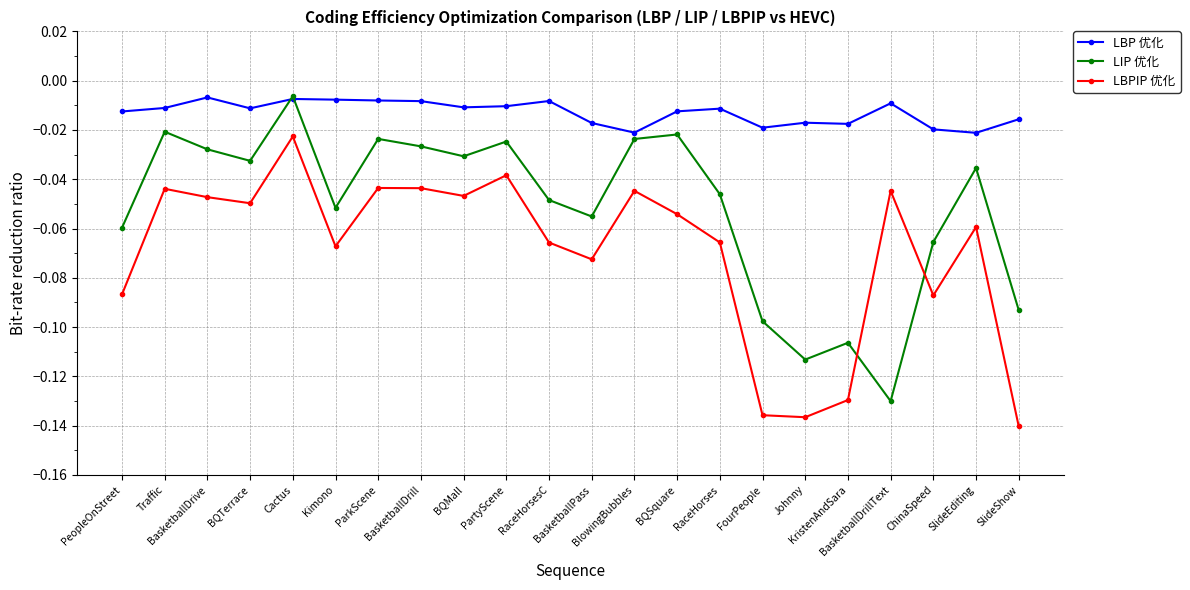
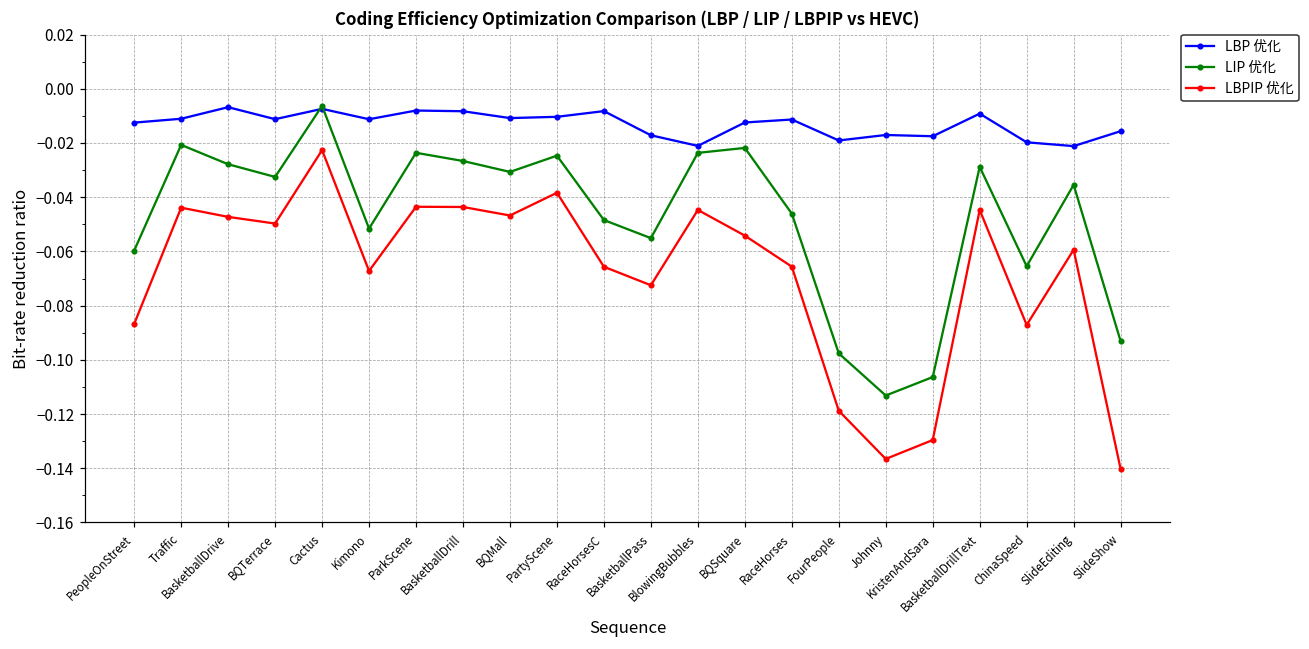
LBP 优化, Kimono: -0.008 -> -0.011
LBPIP 优化, FourPeople: -0.136 -> -0.119
LIP 优化, BasketballDrillText: -0.130 -> -0.029
